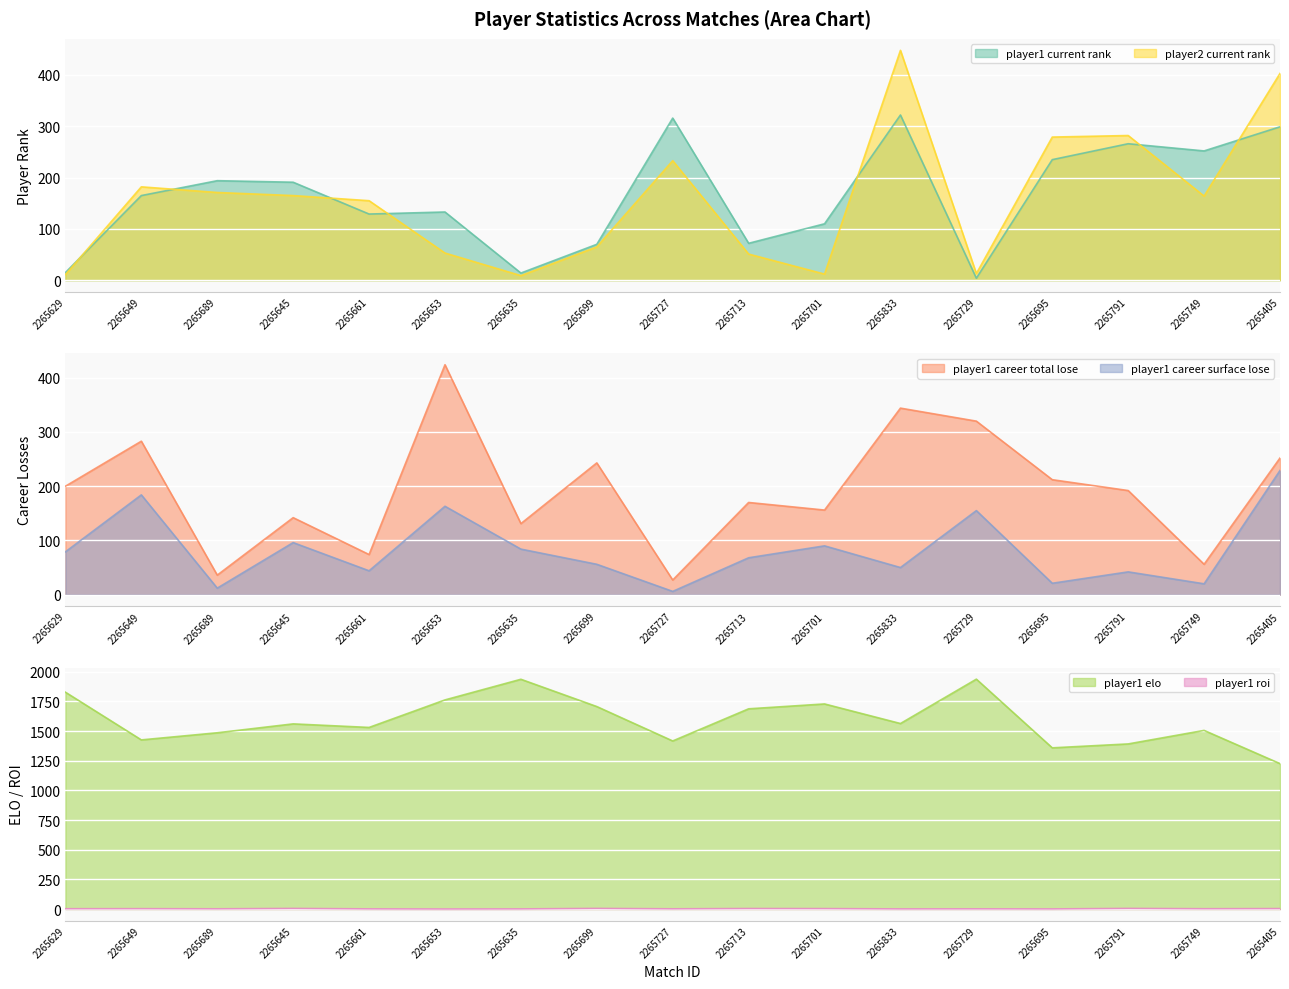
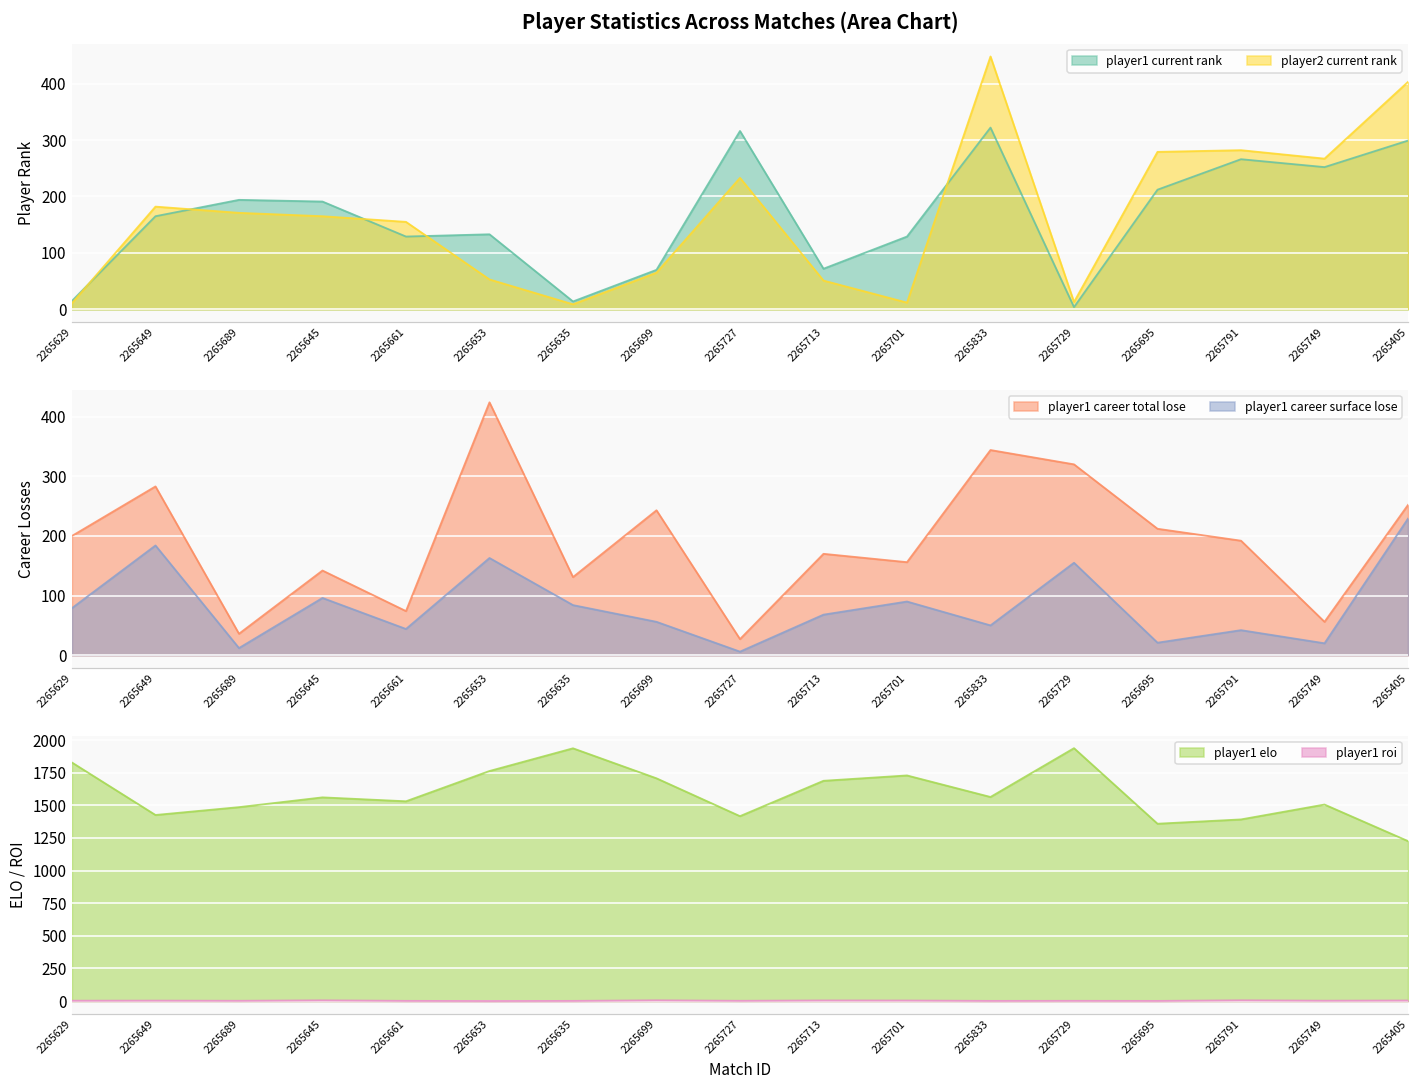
Player Statistics Across Matches (Area Chart), player1 current rank, 2265701: 110 -> 130
Player Statistics Across Matches (Area Chart), player1 current rank, 2265695: 240 -> 210
Player Statistics Across Matches (Area Chart), player2 current rank, 2265749: 160 -> 270
